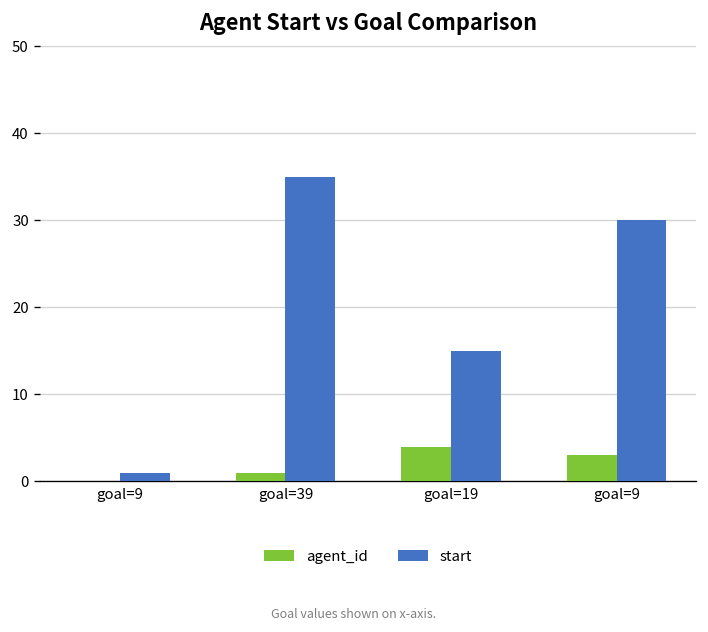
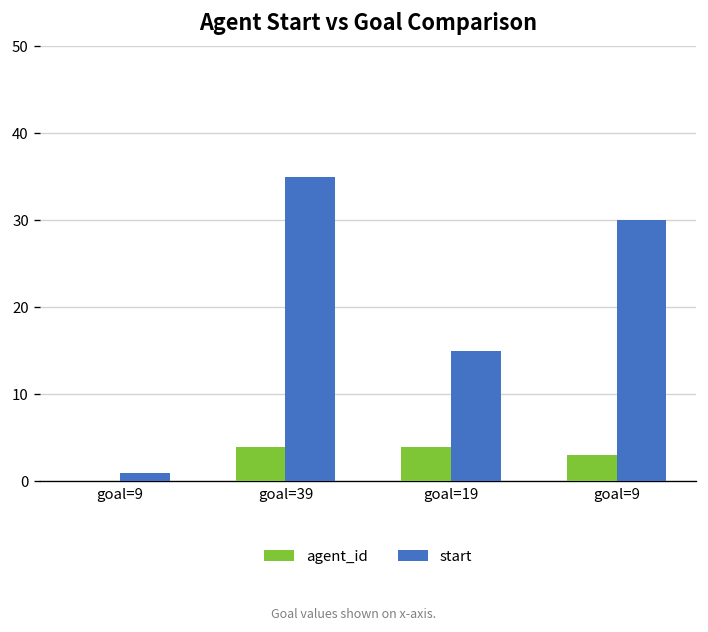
agent_id, goal=39: 1 -> 4
